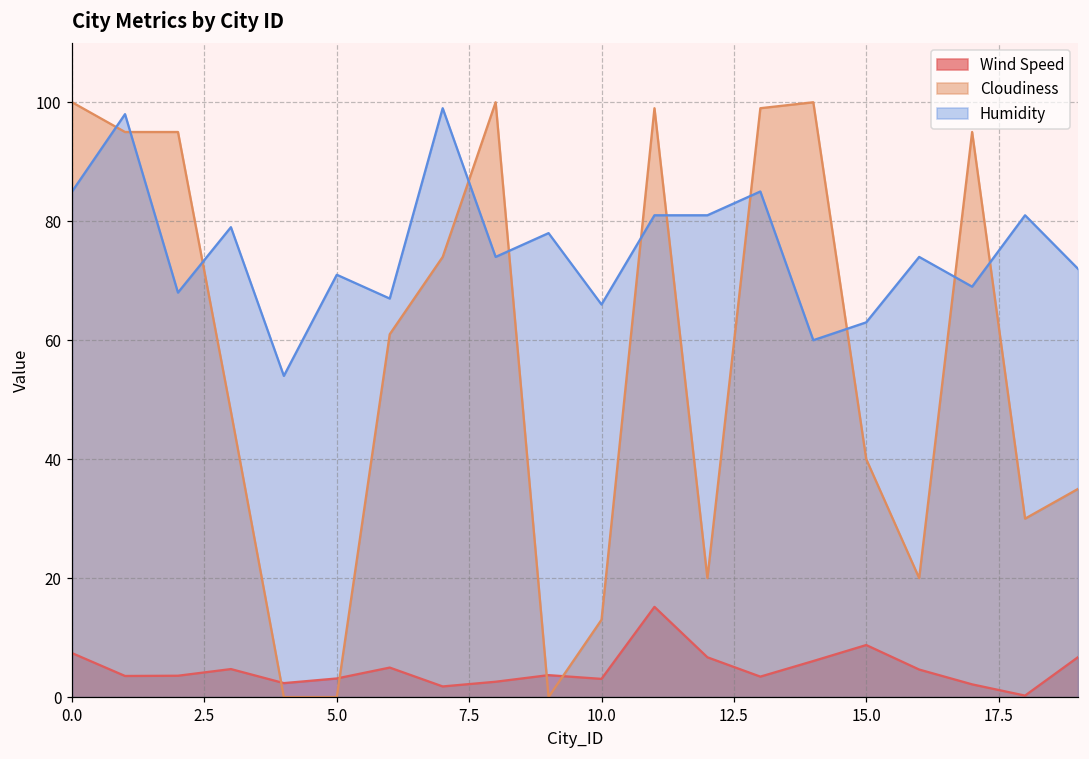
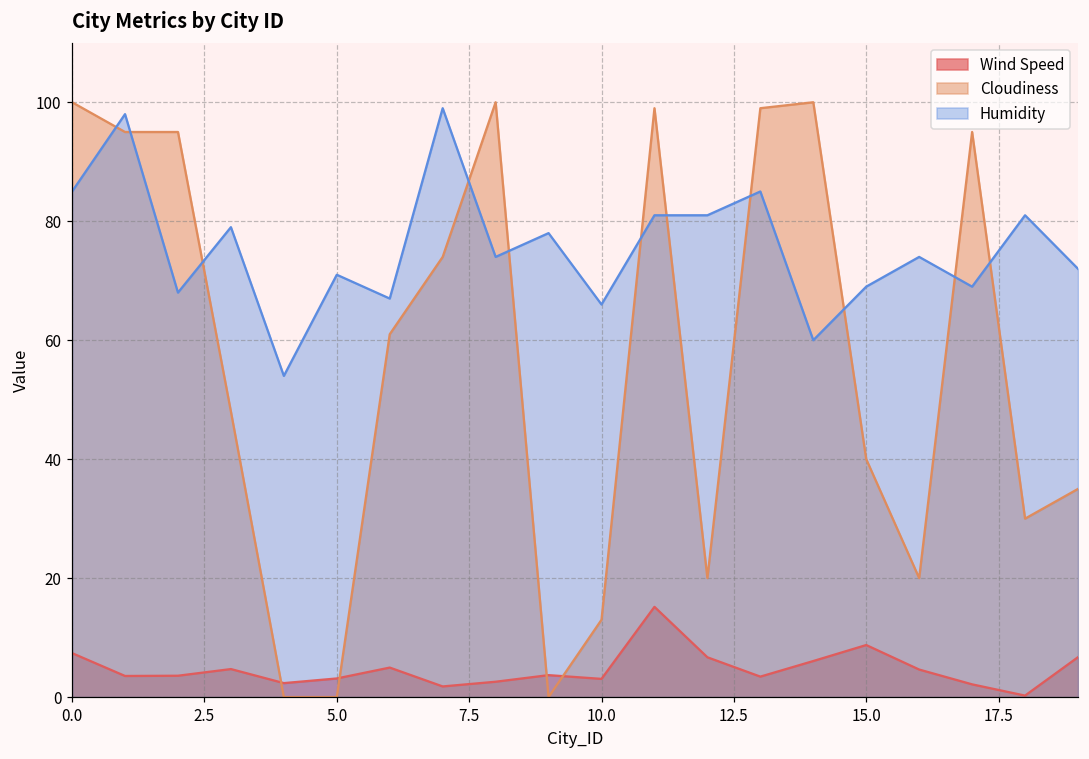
Humidity, 15.0: 63 -> 69
